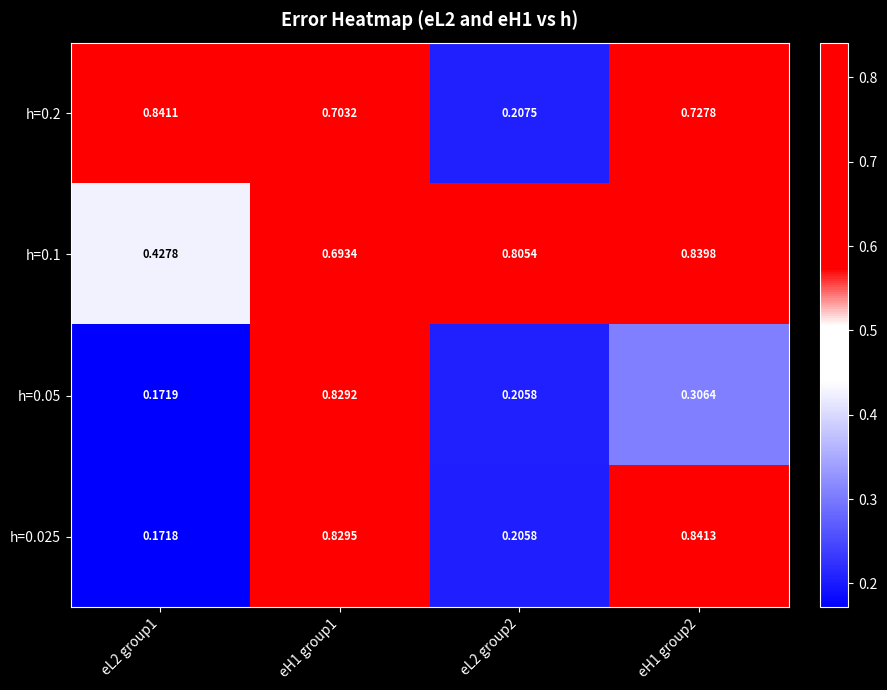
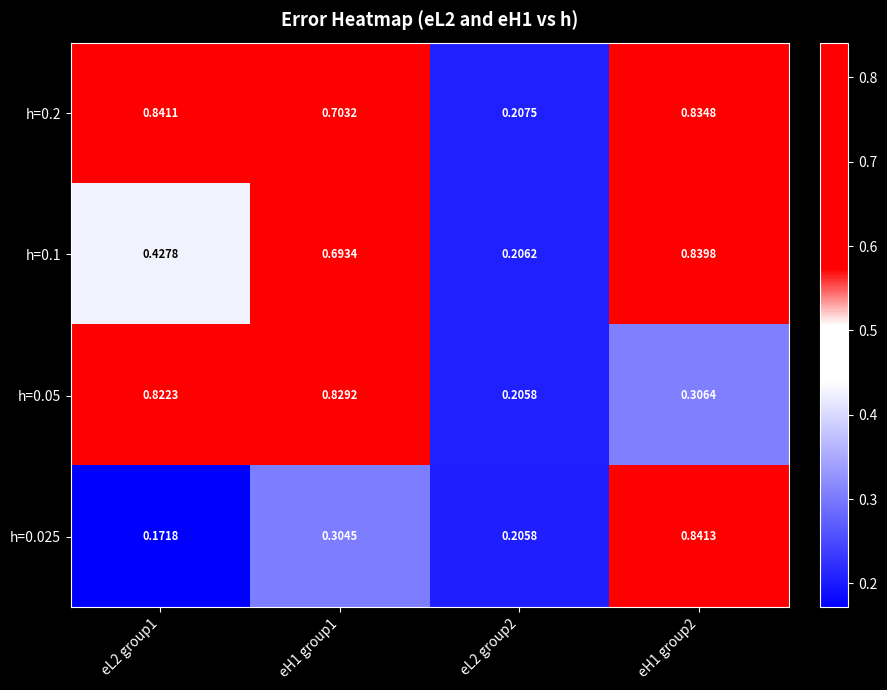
h=0.2, eH1 group2: 0.7278 -> 0.8348
h=0.1, eL2 group2: 0.8054 -> 0.2062
h=0.05, eL2 group1: 0.1719 -> 0.8223
h=0.025, eH1 group1: 0.8295 -> 0.3045
